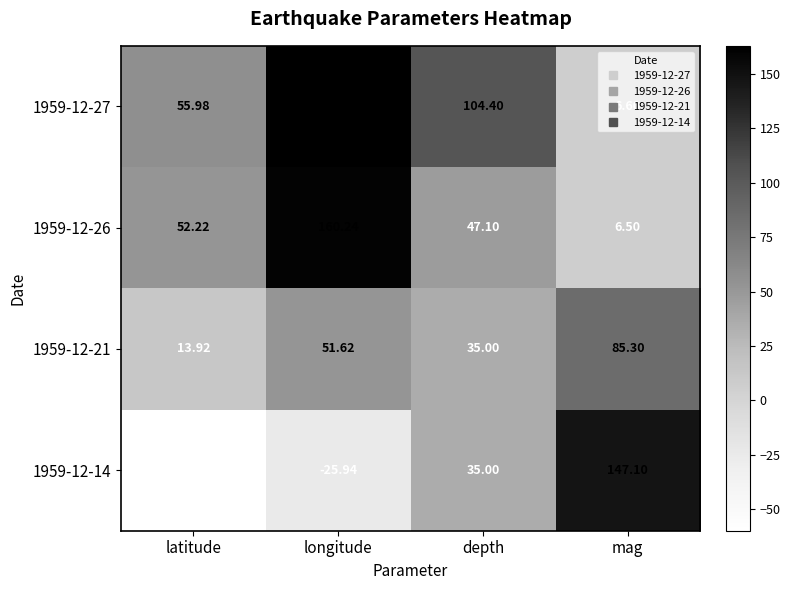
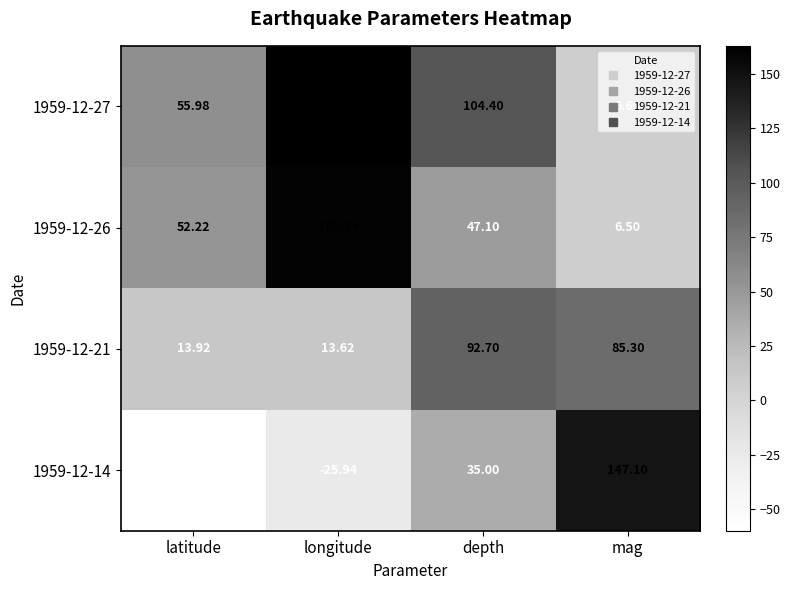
1959-12-21, longitude: 51.62 -> 13.62
1959-12-21, depth: 35.00 -> 92.70
